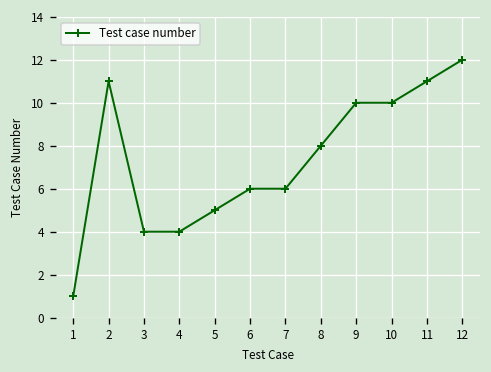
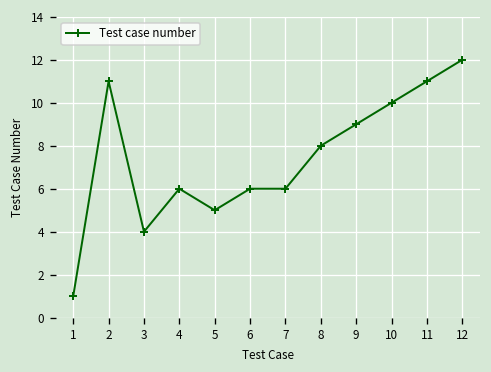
4: 4 -> 6
9: 10 -> 9
